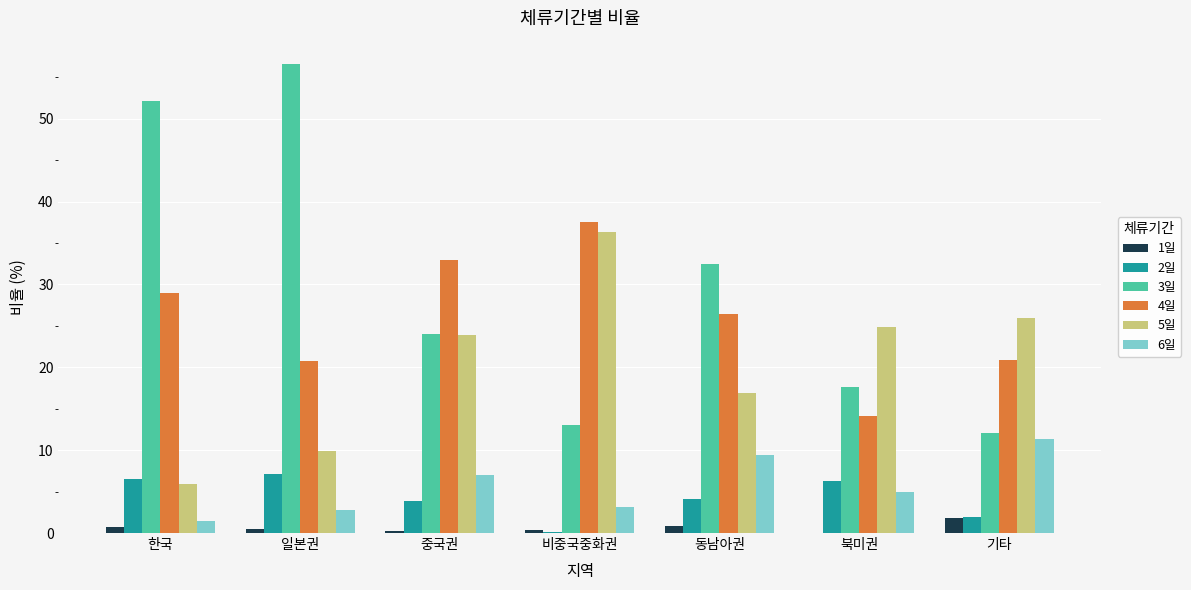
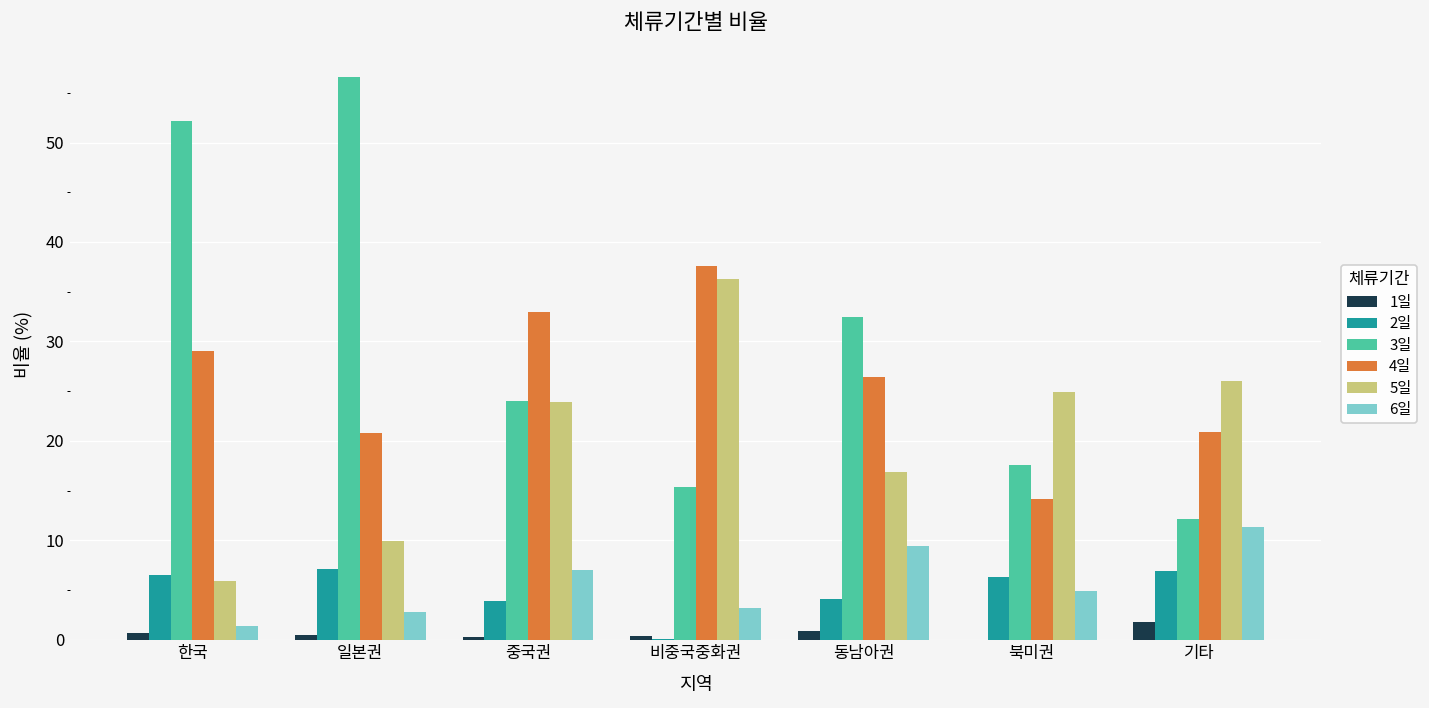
3일, 비중국중화권: 13 -> 15
2일, 기타: 2 -> 7
